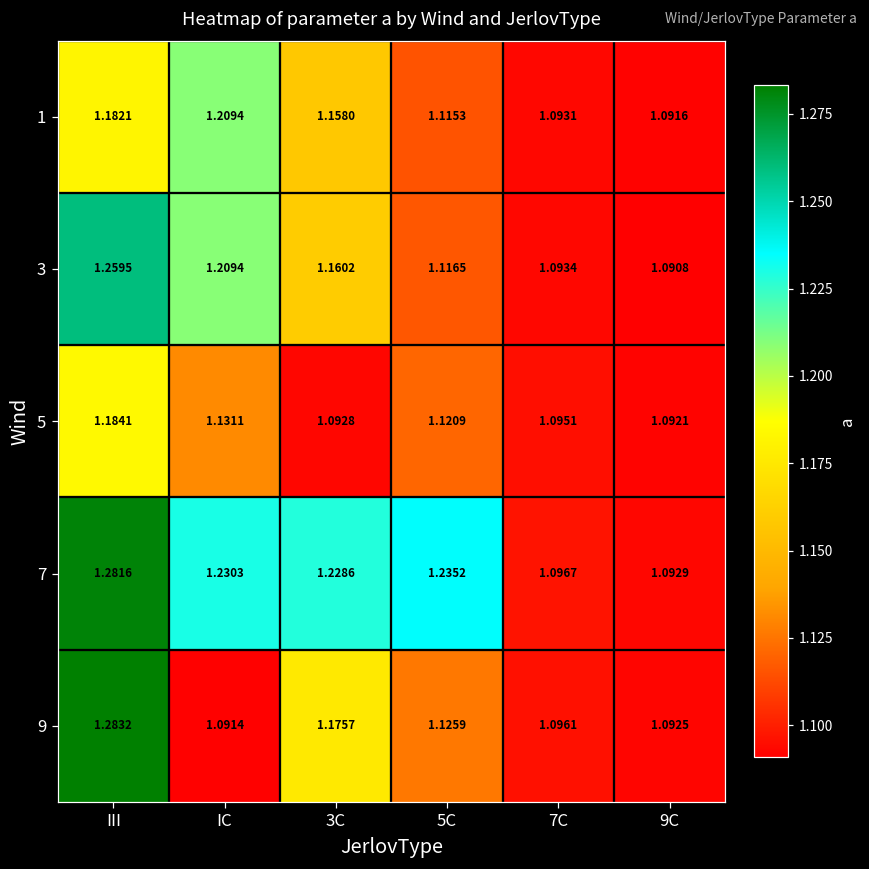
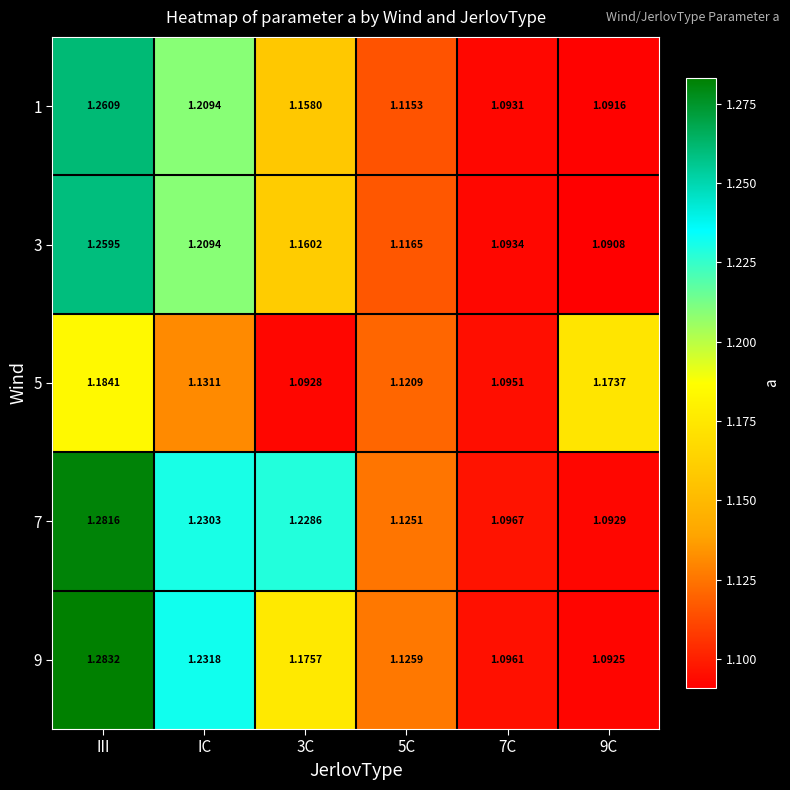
1, III: 1.1821 -> 1.2609
5, 9C: 1.0921 -> 1.1737
7, 5C: 1.2352 -> 1.1251
9, IC: 1.0914 -> 1.2318
